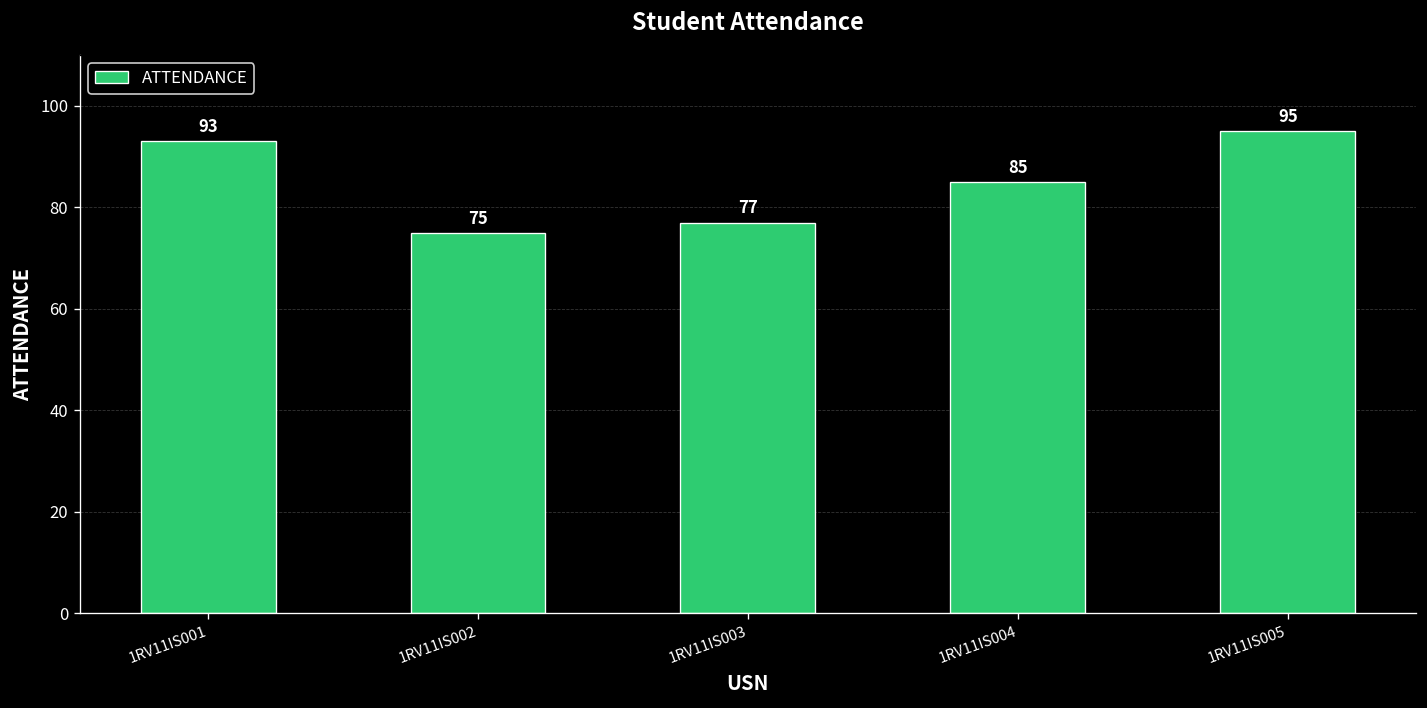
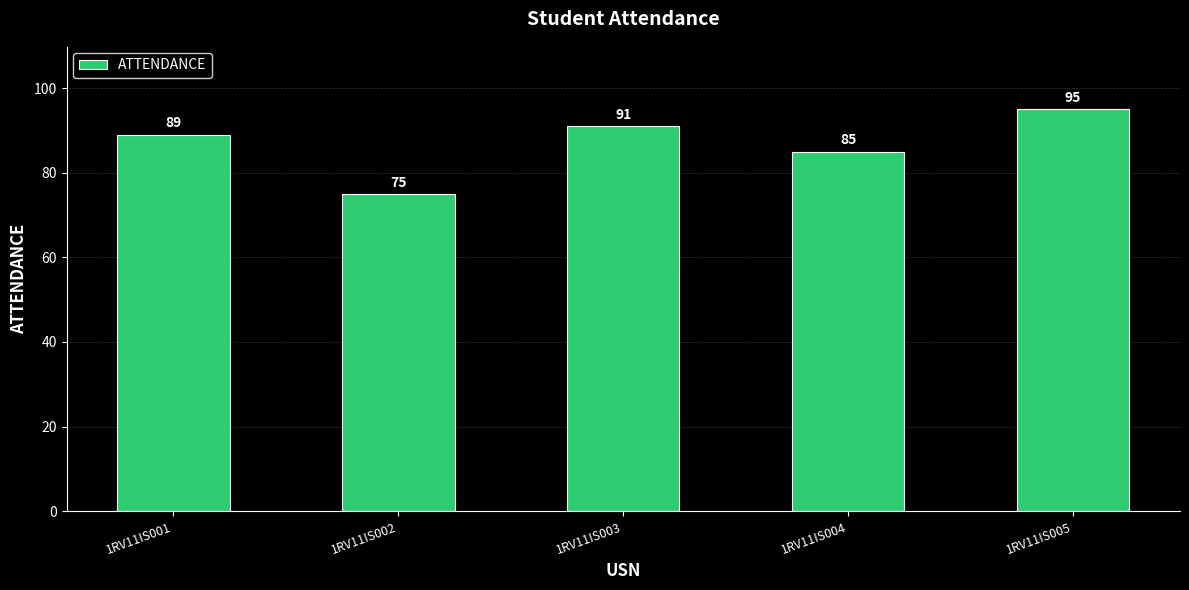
1RV11IS001: 93 -> 89
1RV11IS003: 77 -> 91
